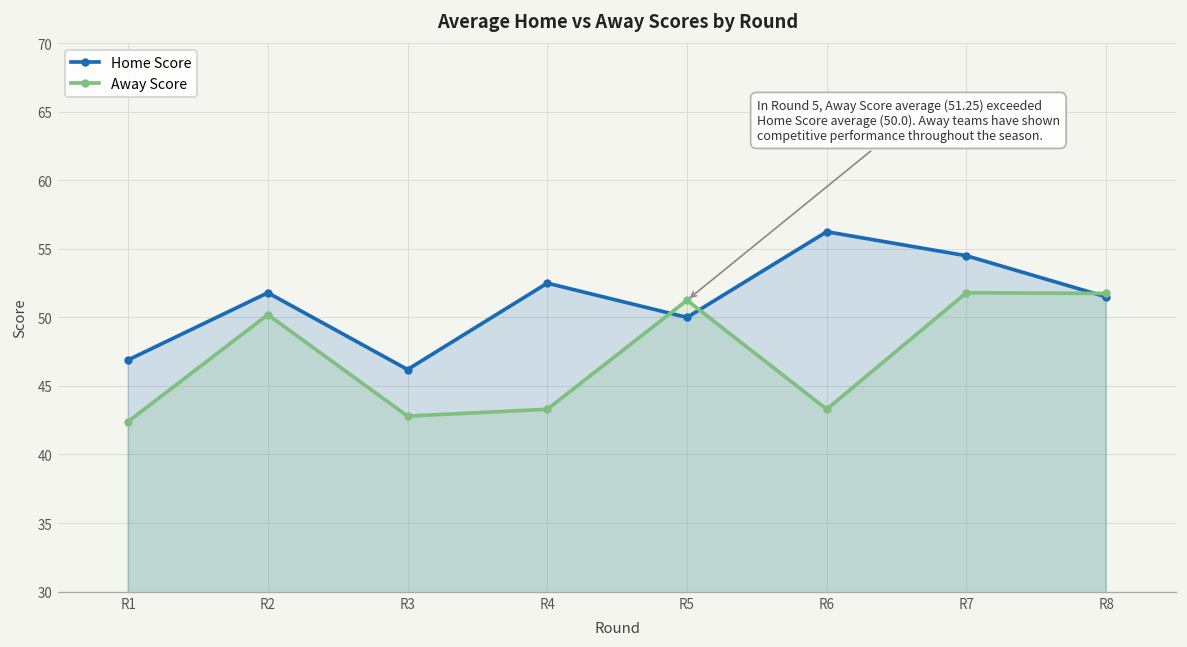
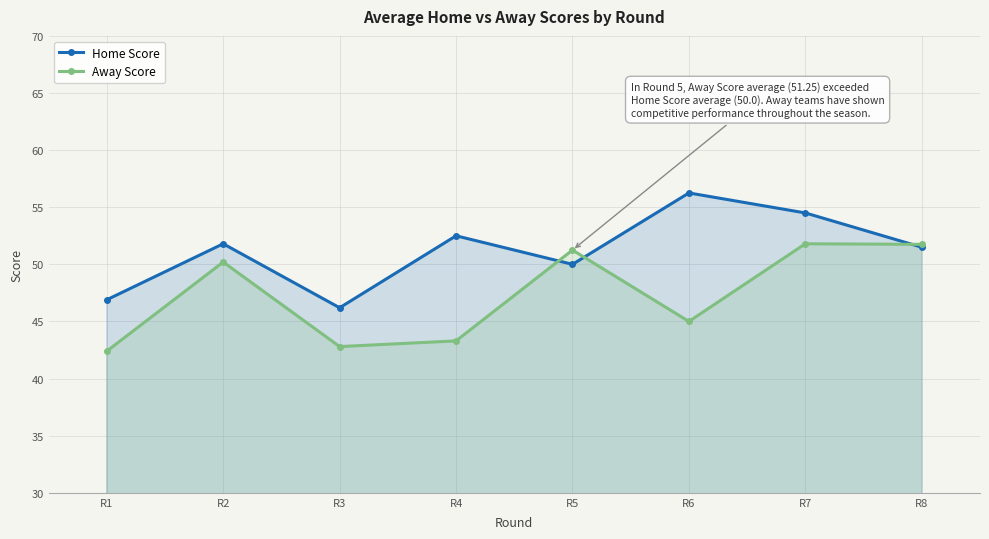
Away Score, R6: 43.3 -> 45.0
